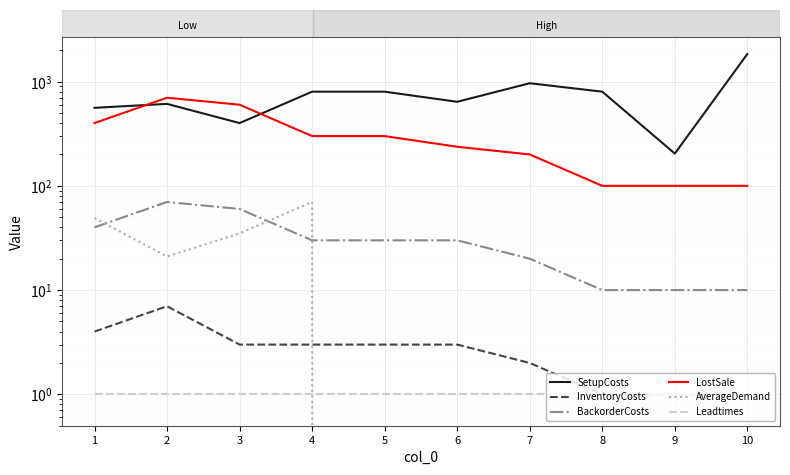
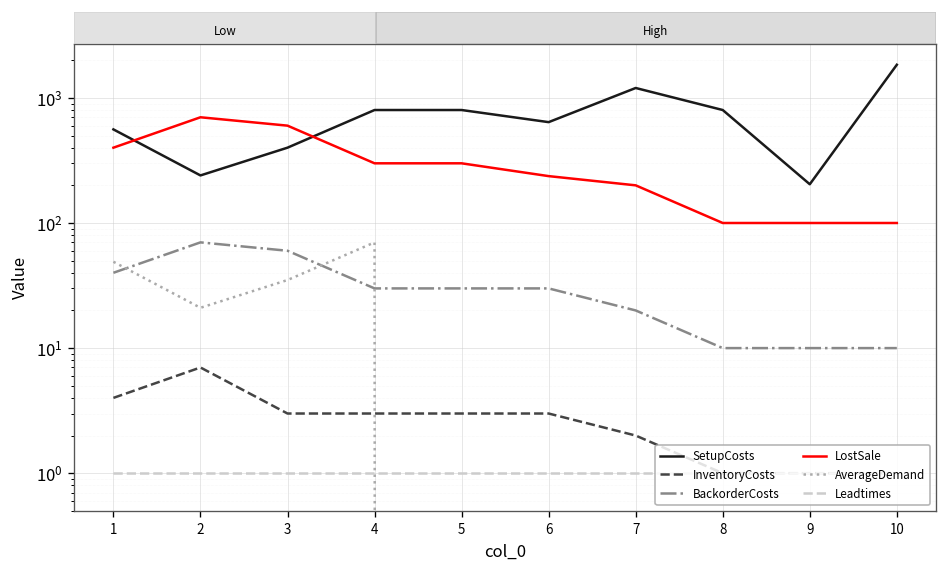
SetupCosts, 2: 600 -> 240
SetupCosts, 7: 1000 -> 1200
